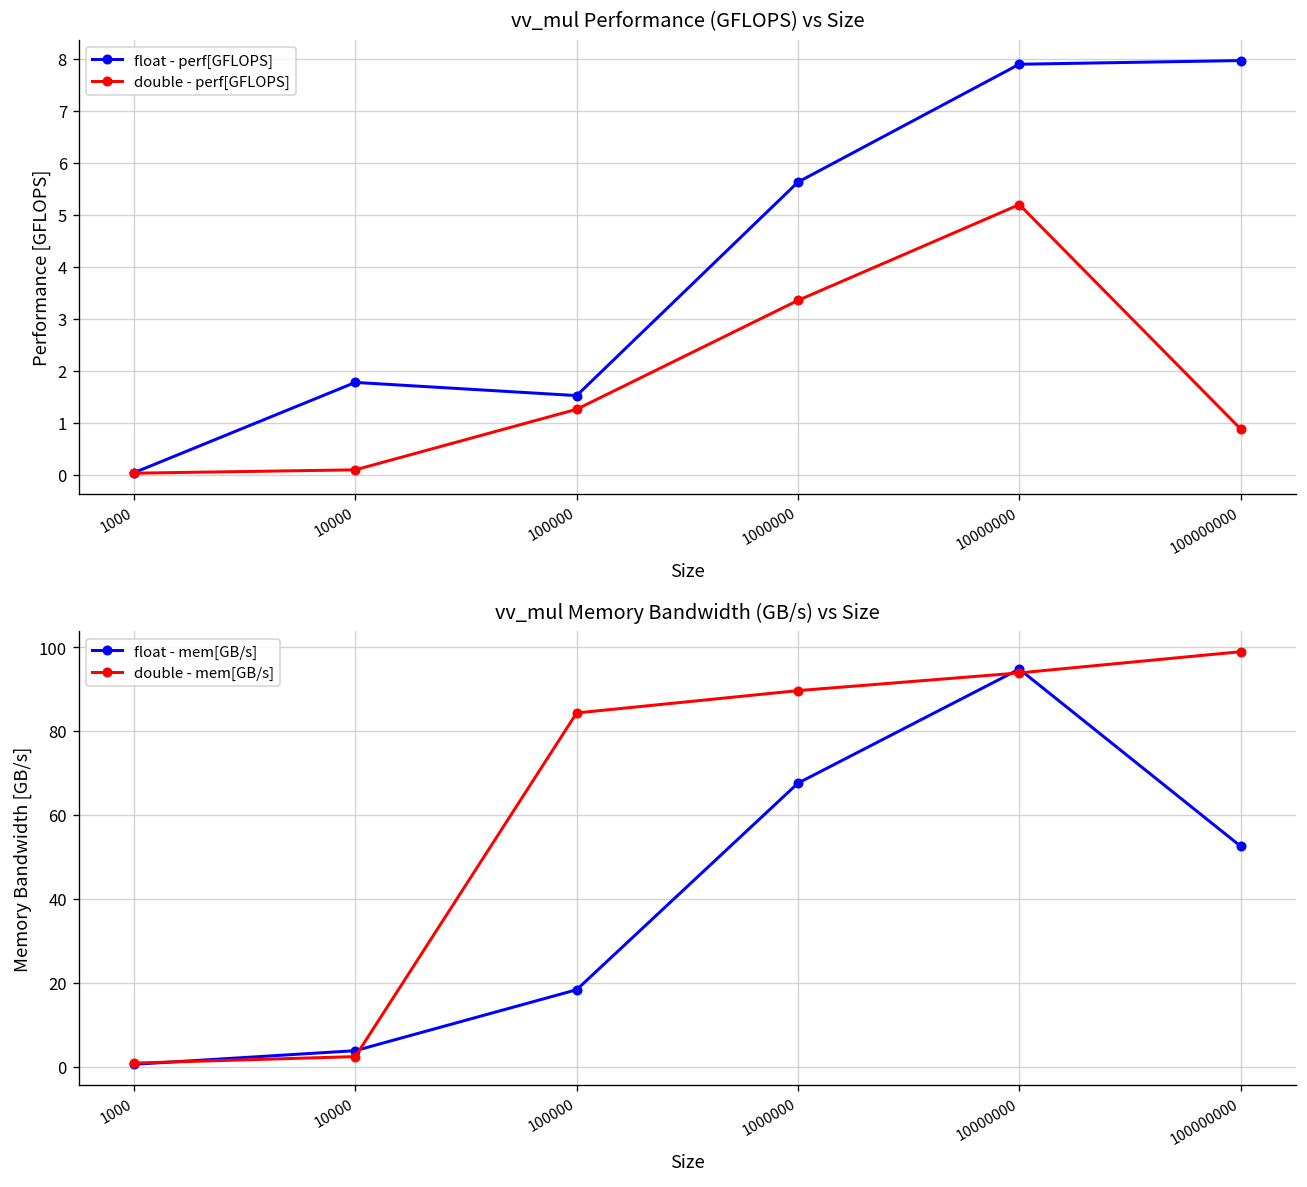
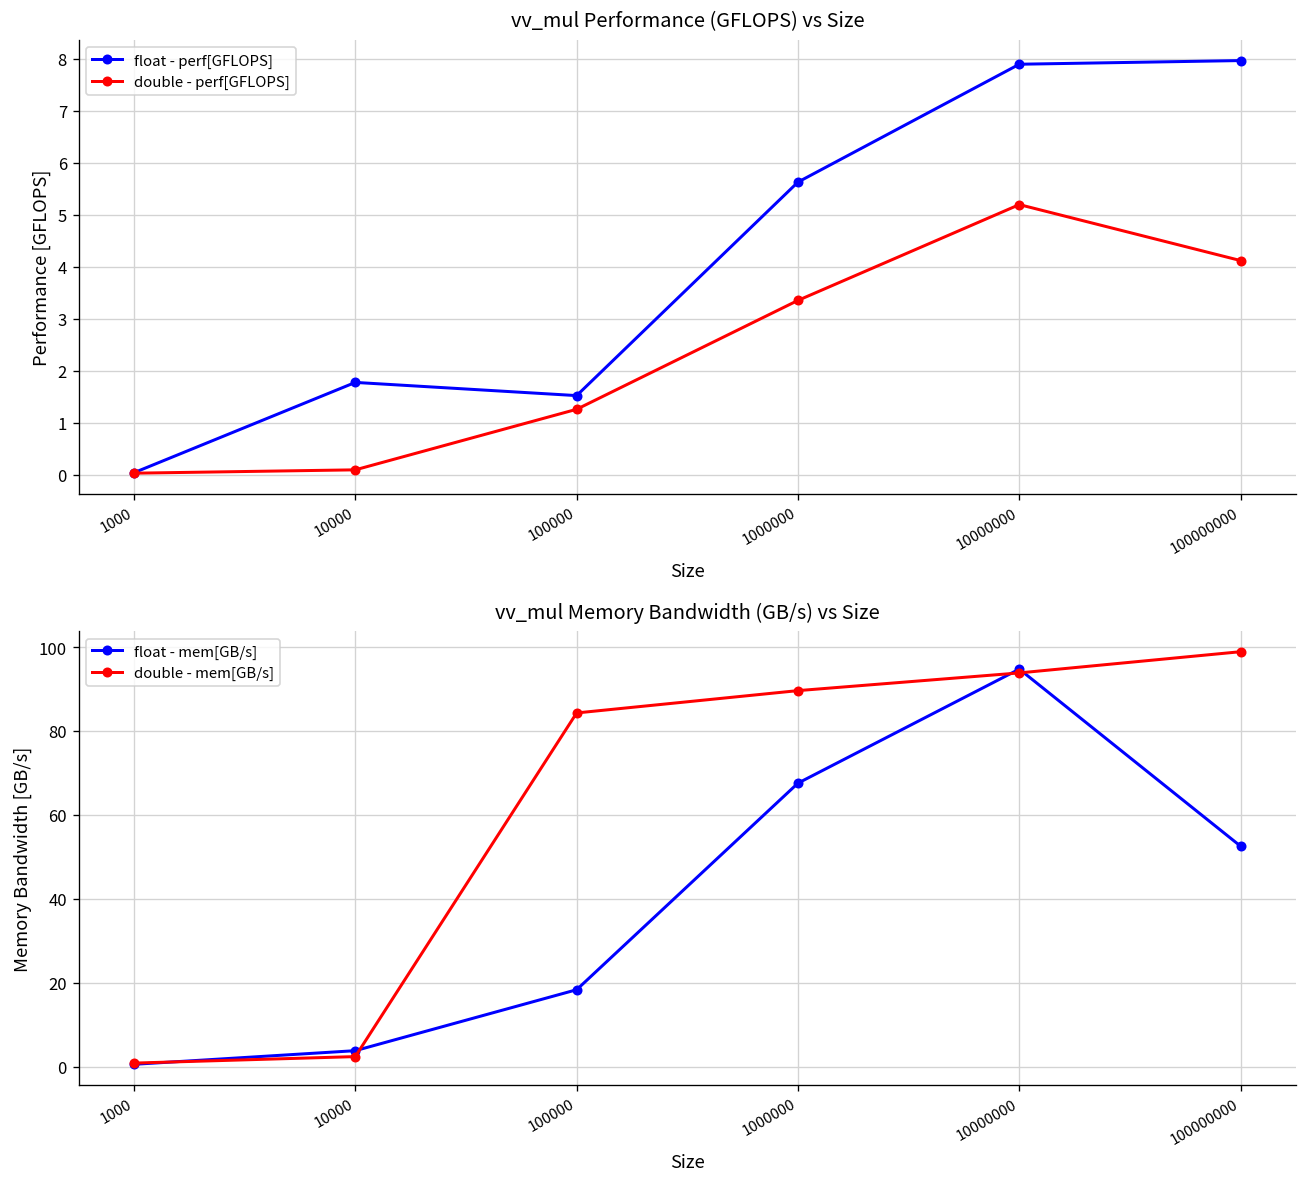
vv_mul Performance (GFLOPS) vs Size, double - perf[GFLOPS], 100000000: 0.9 -> 4.1
